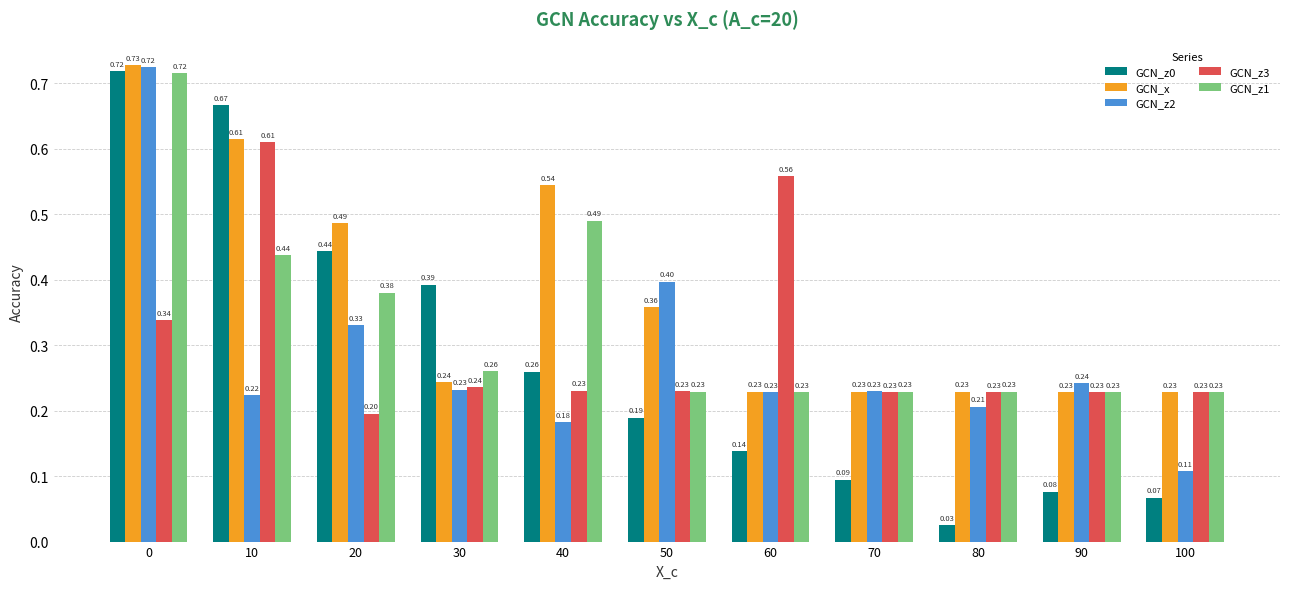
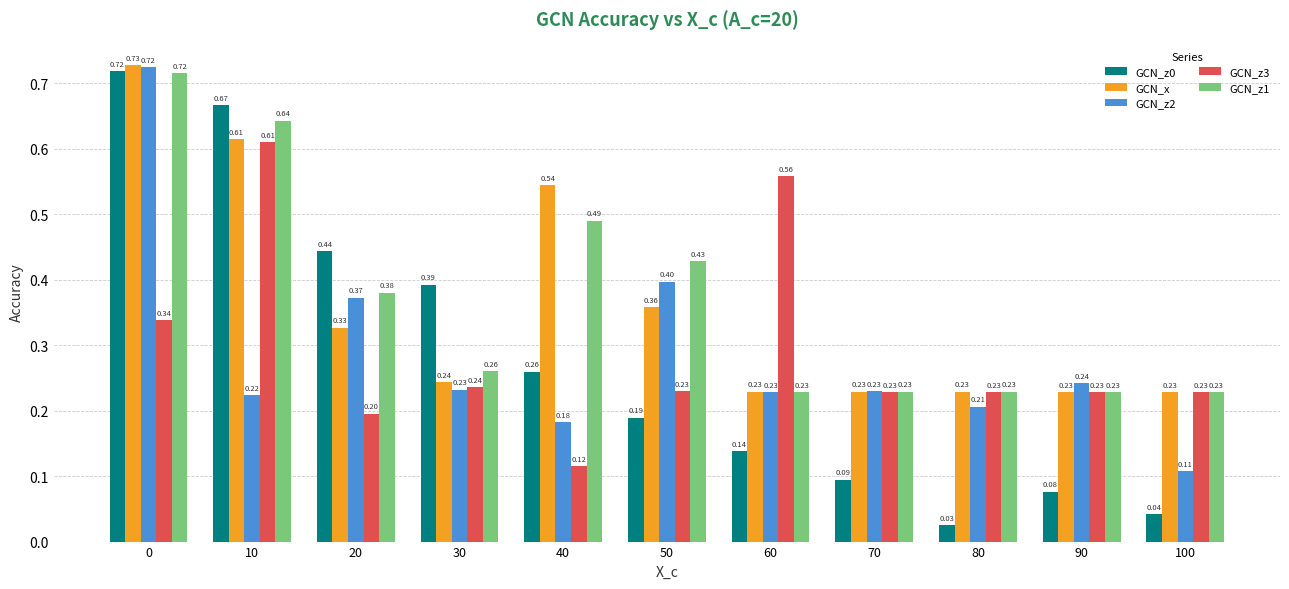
GCN_z1, 10: 0.44 -> 0.64
GCN_x, 20: 0.49 -> 0.33
GCN_z2, 20: 0.33 -> 0.37
GCN_z3, 40: 0.23 -> 0.12
GCN_z1, 50: 0.23 -> 0.43
GCN_z0, 100: 0.07 -> 0.04
